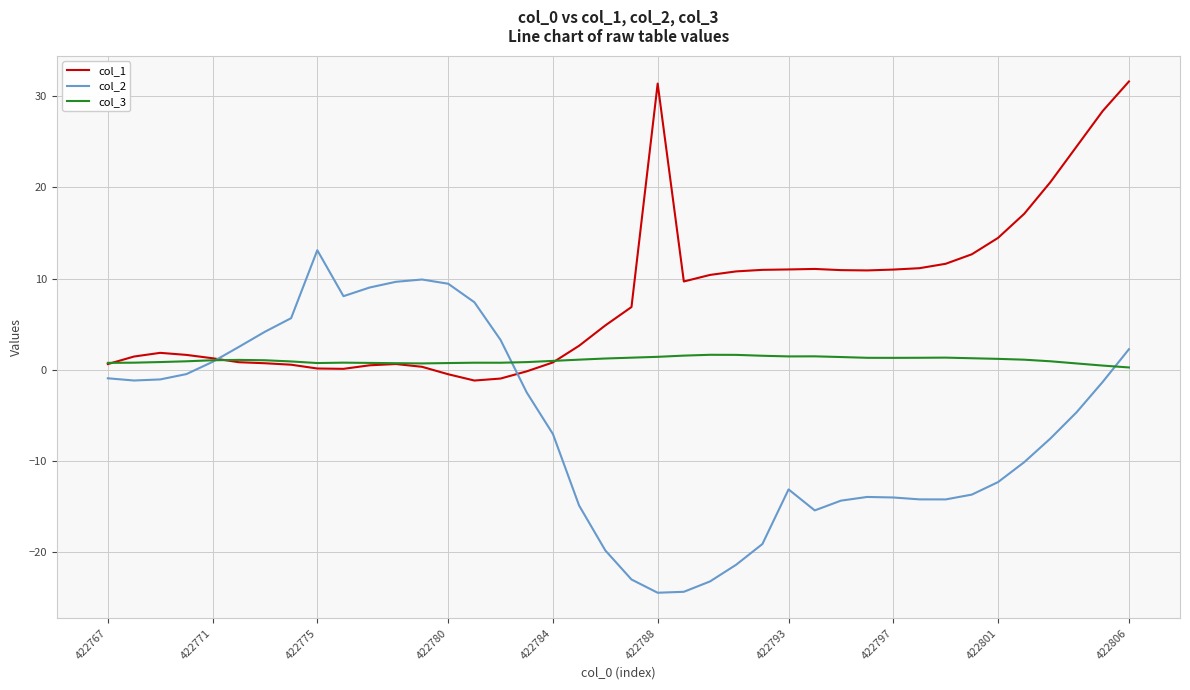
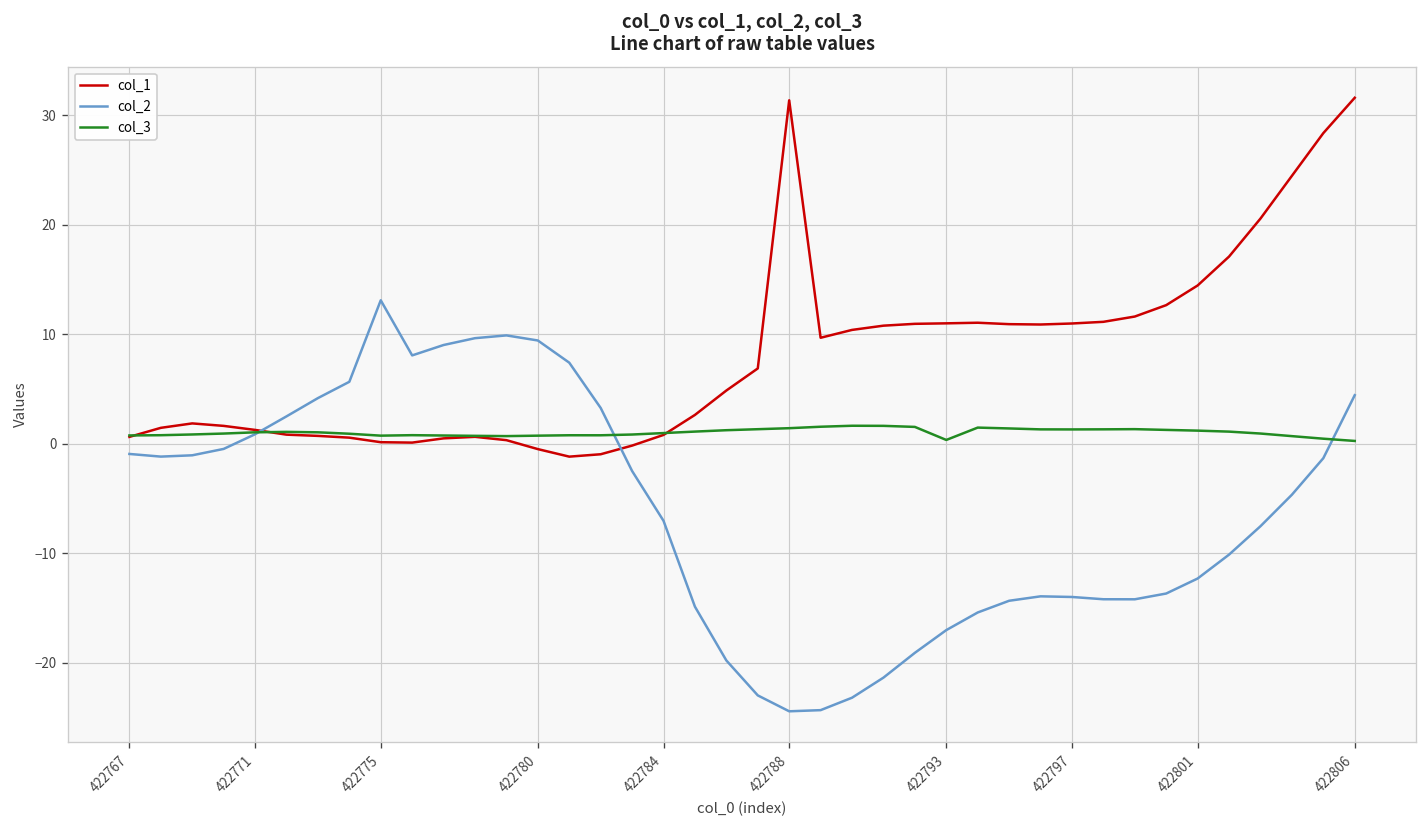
col_2, 422793: -13 -> -17
col_3, 422793: 1 -> 0
col_2, 422806: 2 -> 4
